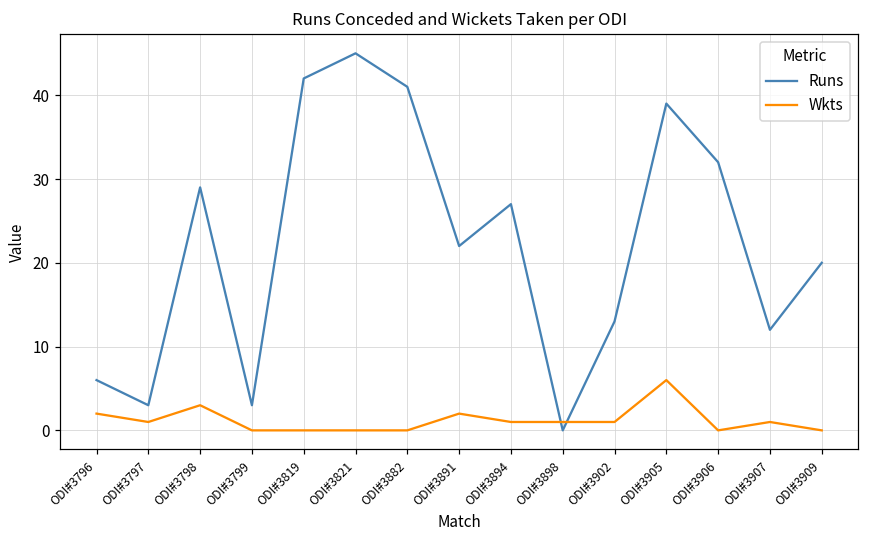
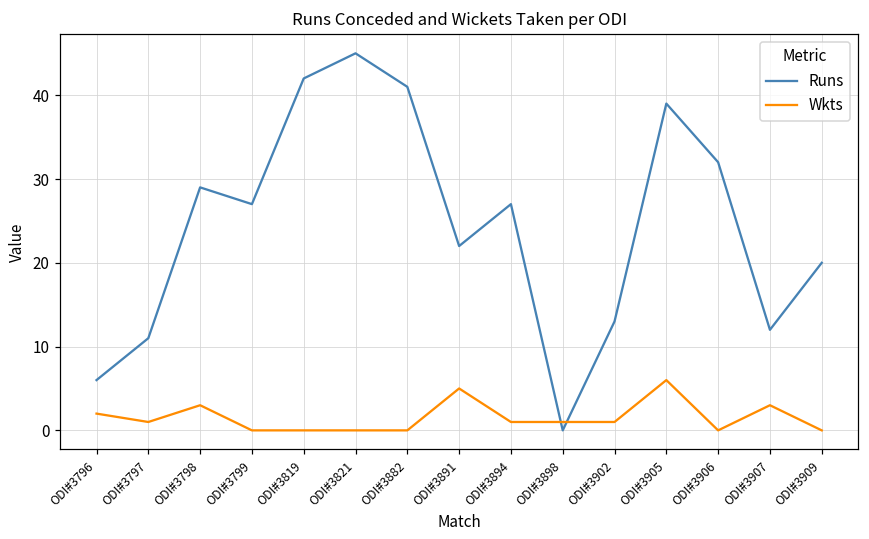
Runs, ODI#3797: 3 -> 11
Runs, ODI#3799: 3 -> 27
Wkts, ODI#3891: 2 -> 5
Wkts, ODI#3907: 1 -> 3
